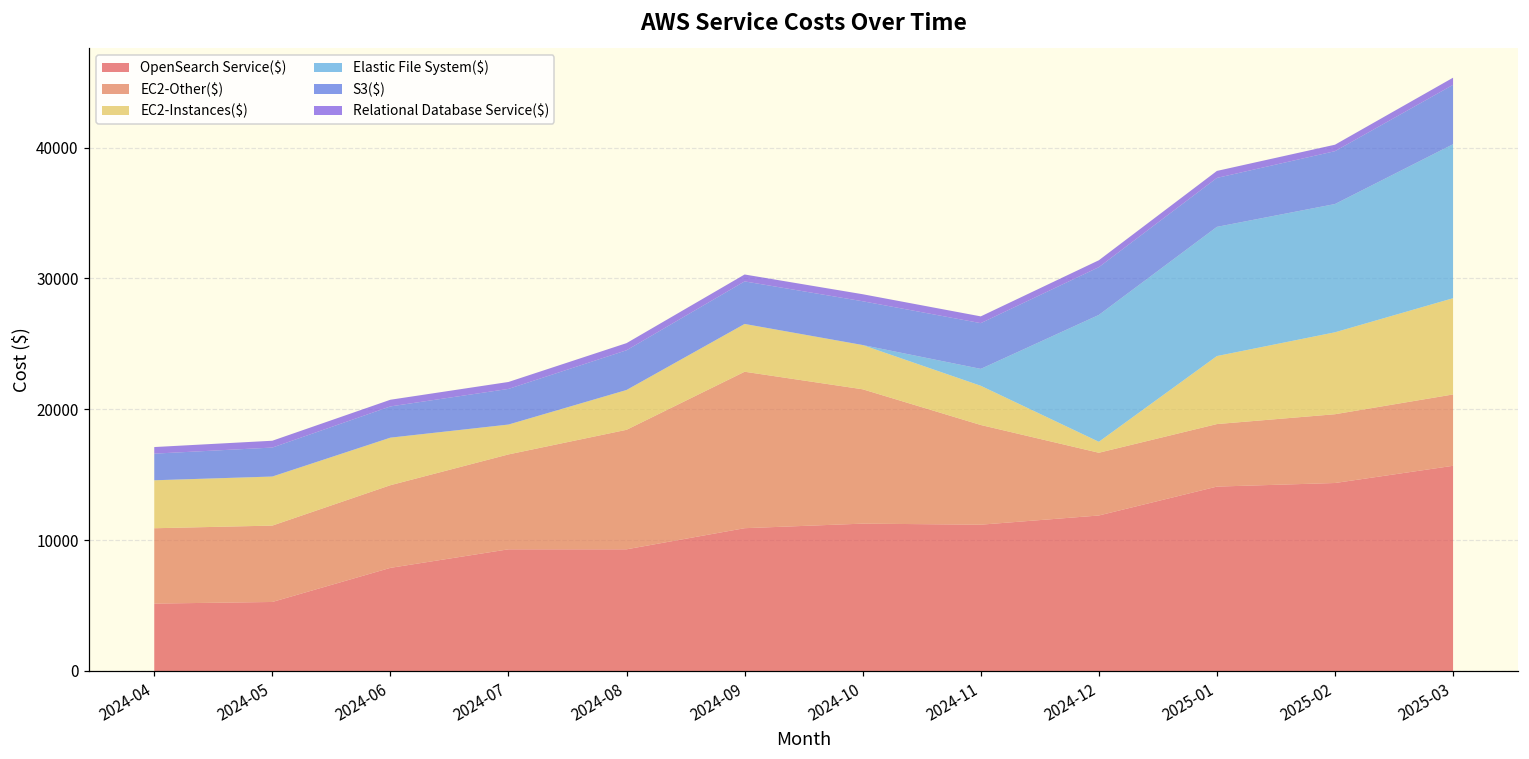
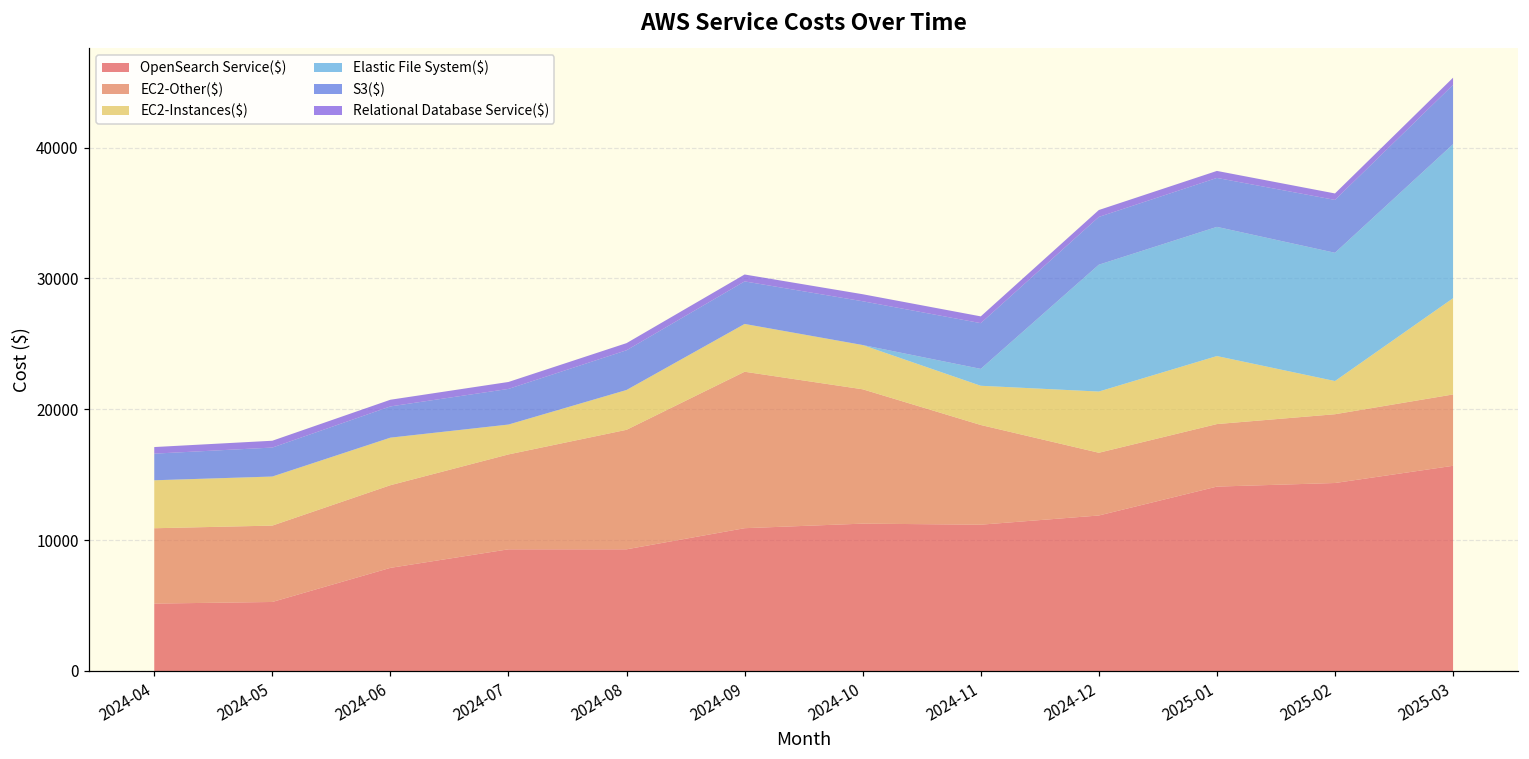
EC2-Instances($), 2024-12: 800 -> 4700
EC2-Instances($), 2025-02: 6300 -> 2500
